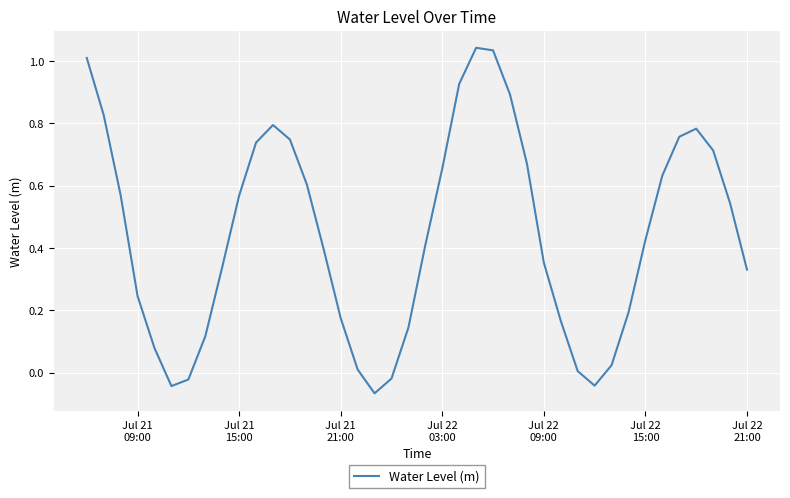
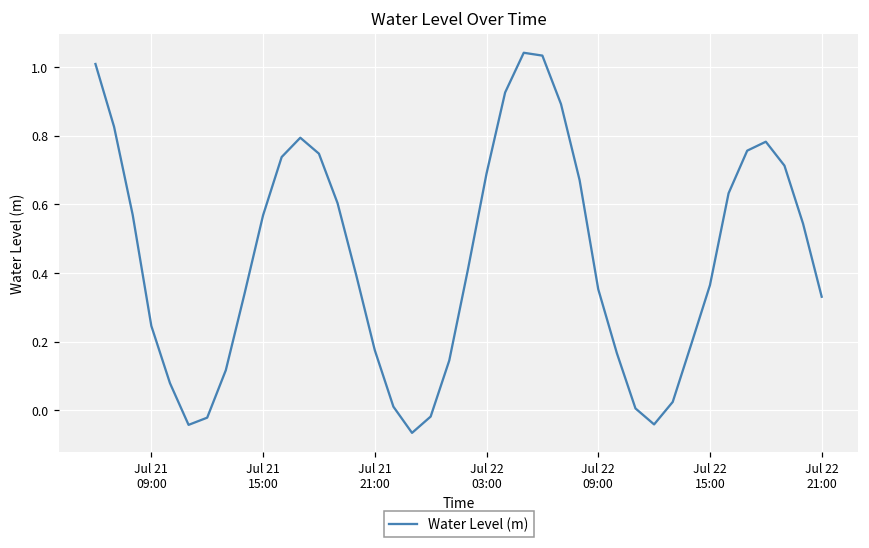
Jul 22 03:00: 0.65 -> 0.69
Jul 22 15:00: 0.43 -> 0.36
